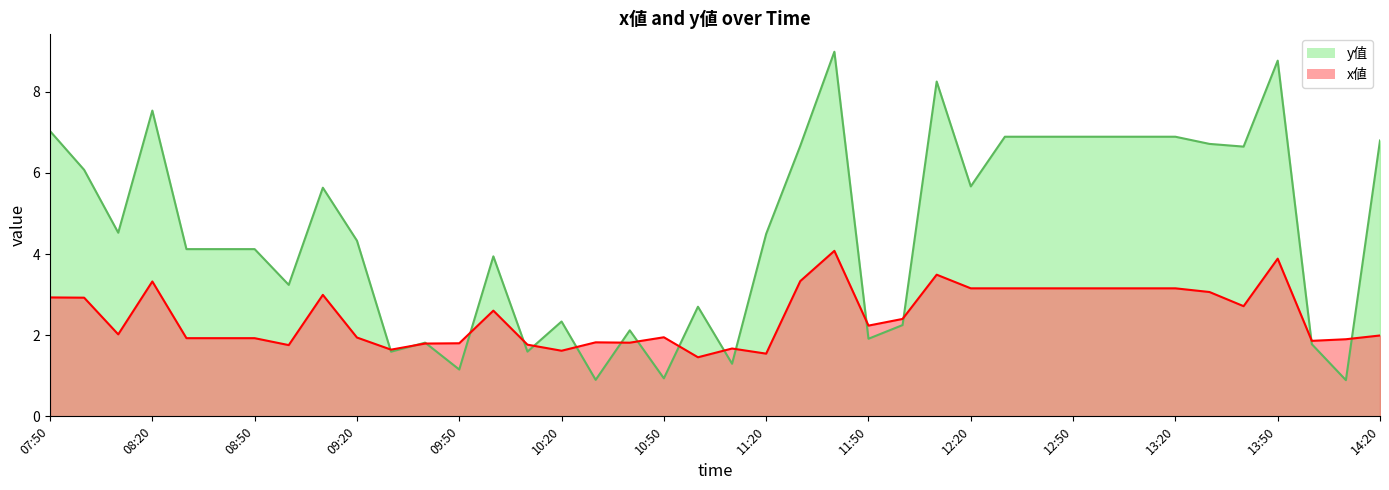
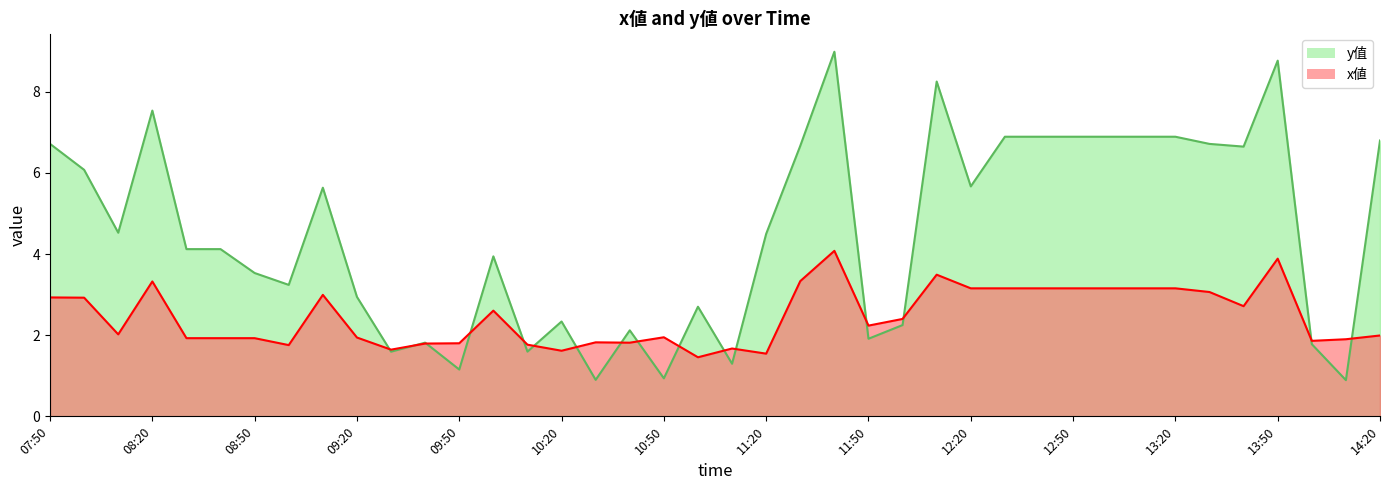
y值, 07:50: 7.0 -> 6.7
y值, 08:50: 4.1 -> 3.5
y值, 09:20: 4.3 -> 2.9
